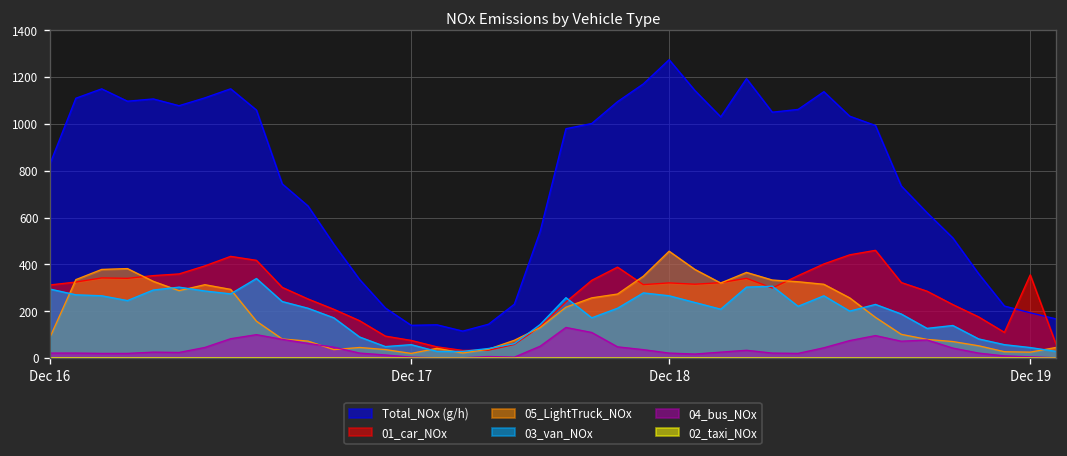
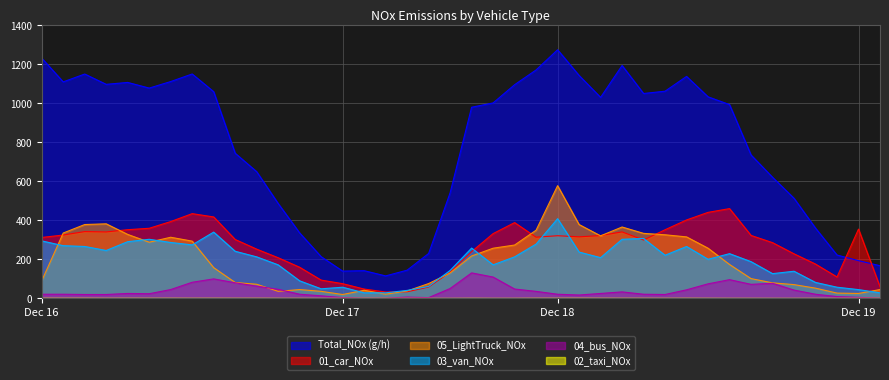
Total_NOx (g/h), Dec 16: 830 -> 1230
05_LightTruck_NOx, Dec 18: 460 -> 580
03_van_NOx, Dec 18: 270 -> 410
